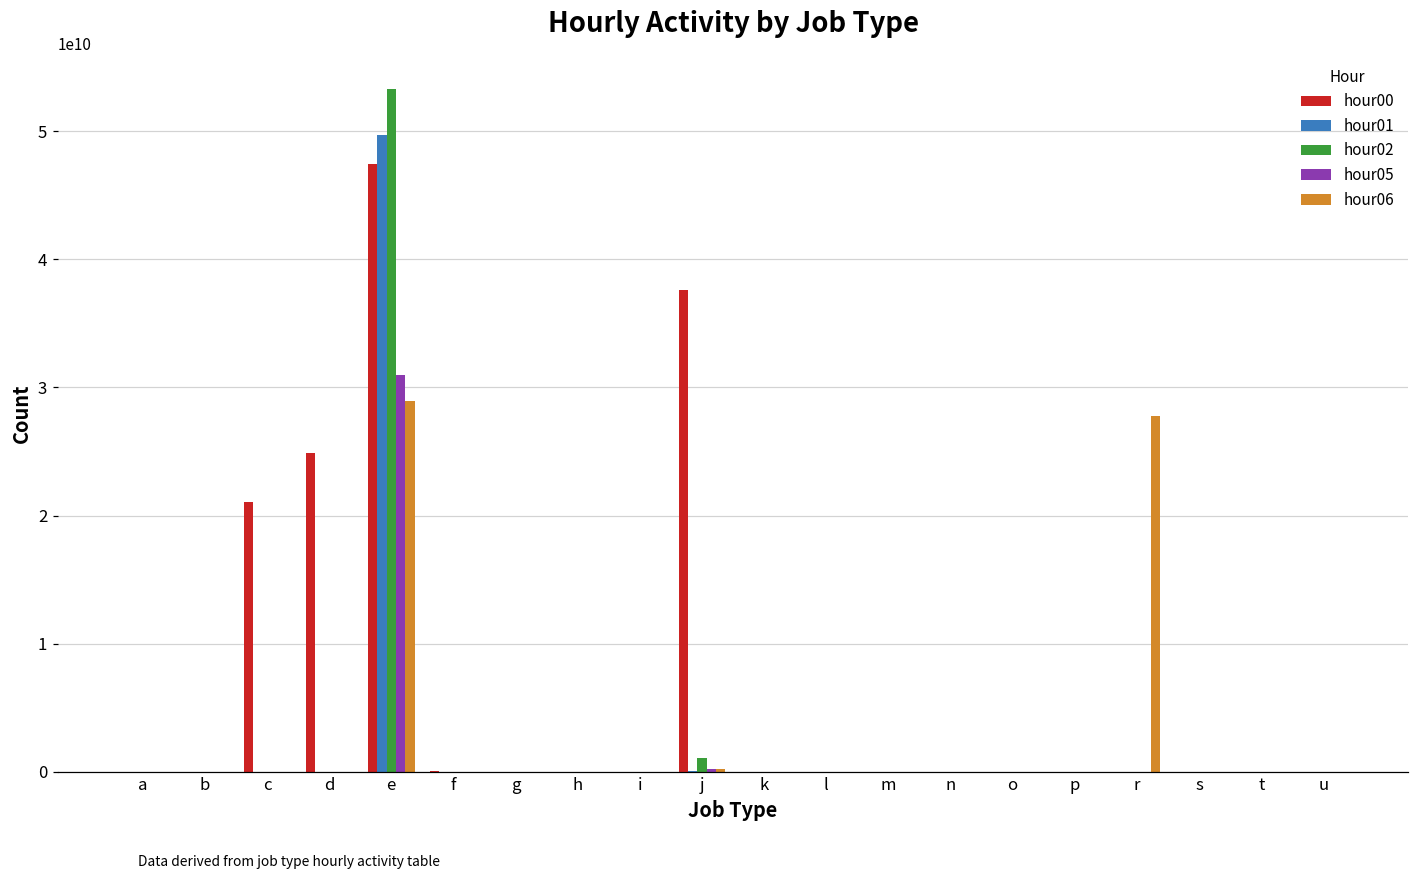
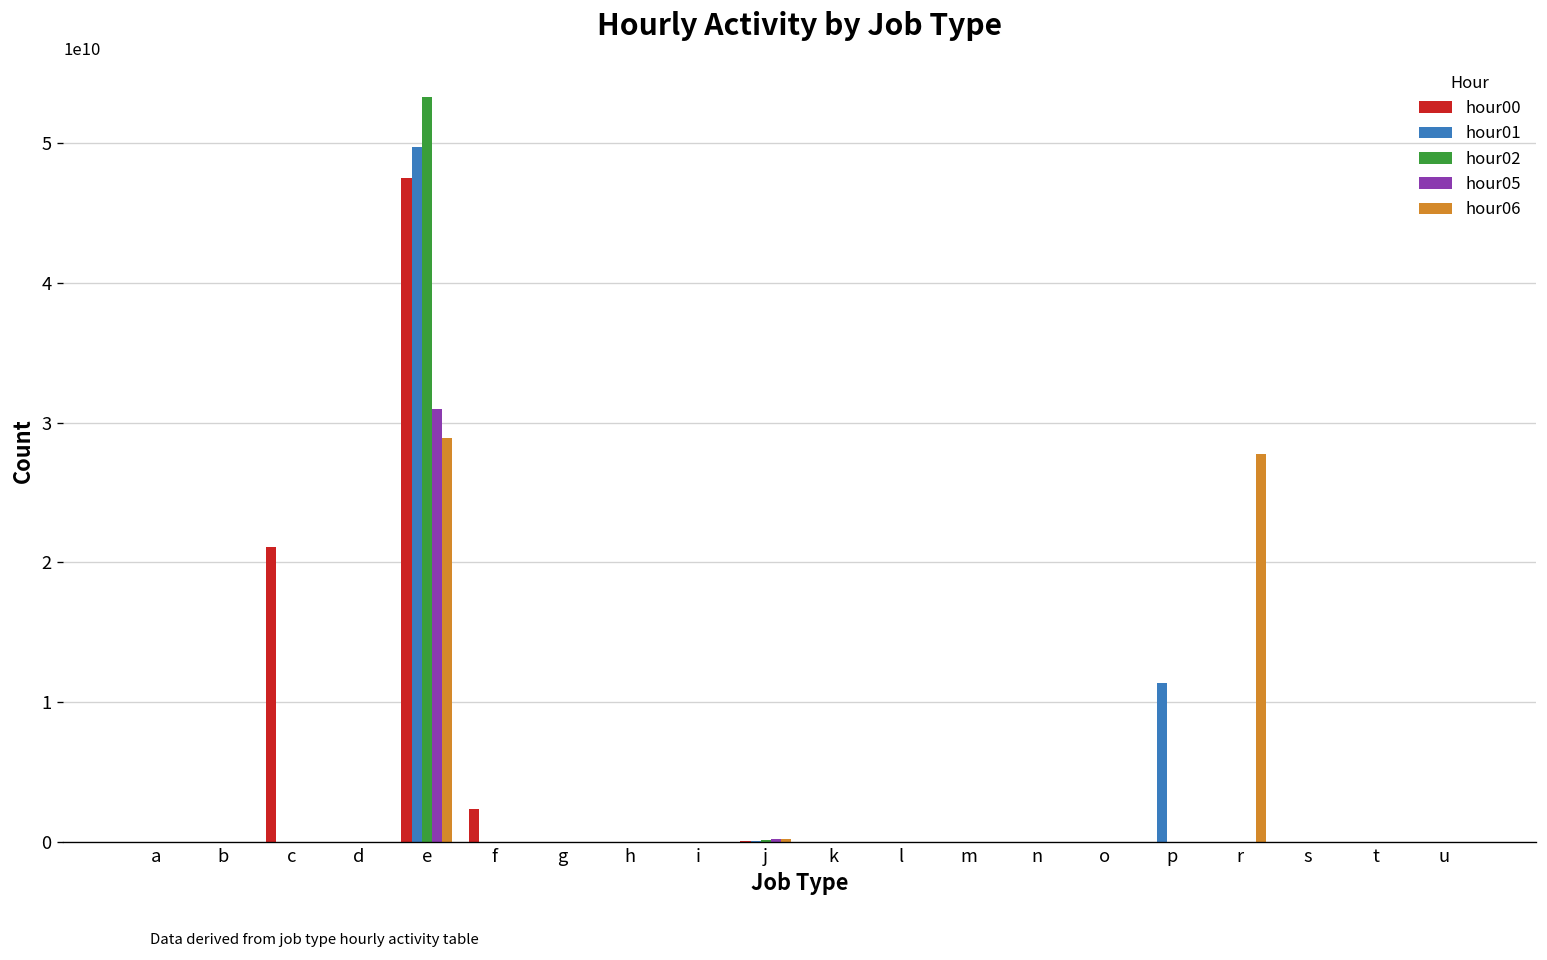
hour00, d: 24900000000 -> 0
hour00, f: 0 -> 2400000000
hour00, j: 37600000000 -> 100000000
hour02, j: 1100000000 -> 100000000
hour01, p: 0 -> 11400000000
